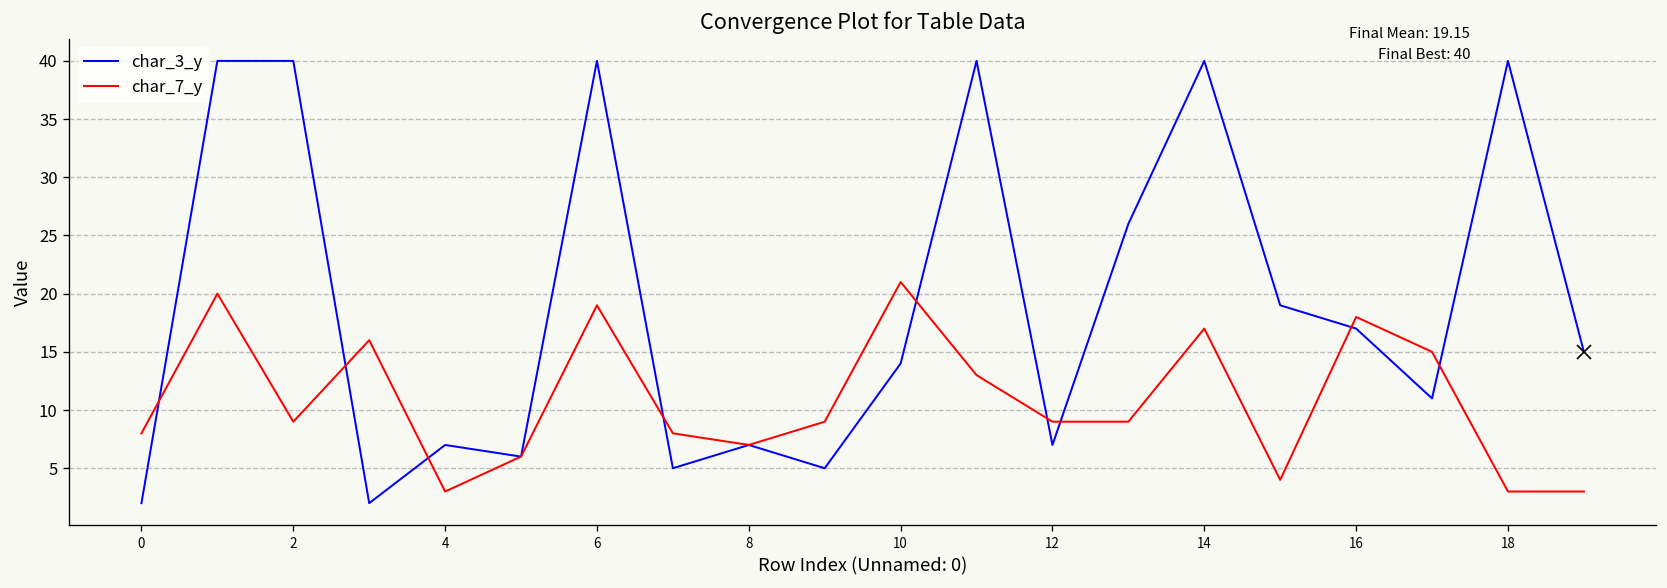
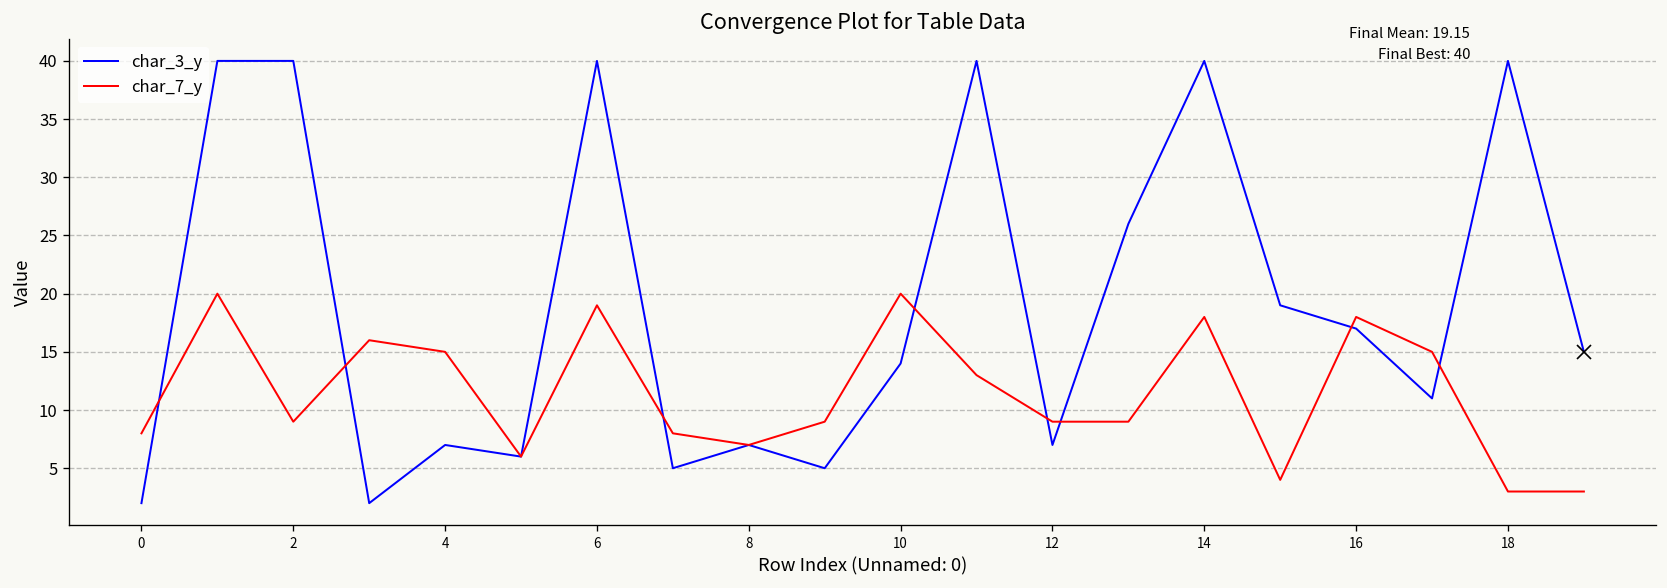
char_7_y, 4: 3 -> 15
char_7_y, 10: 21 -> 20
char_7_y, 14: 17 -> 18
